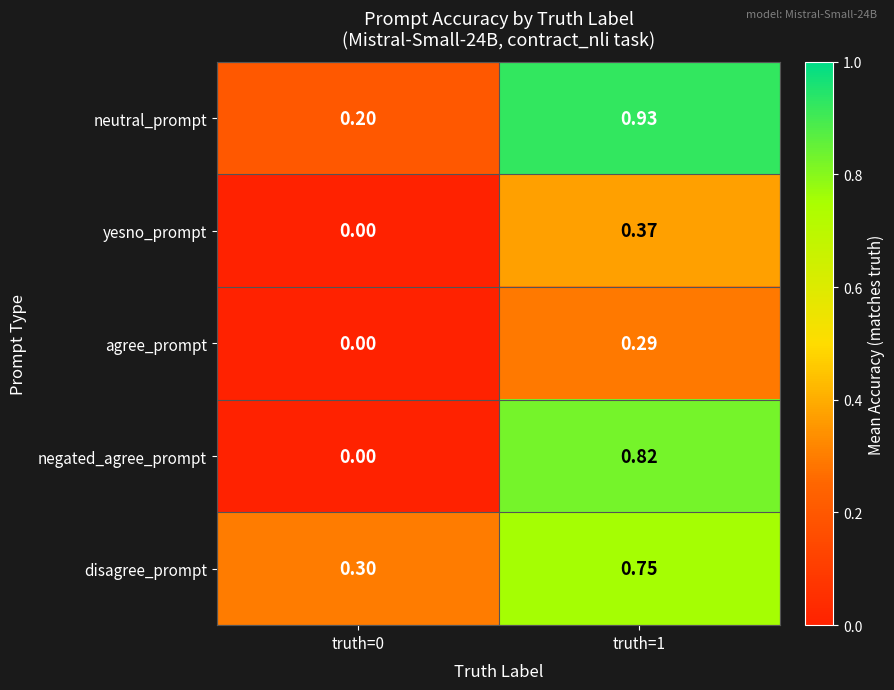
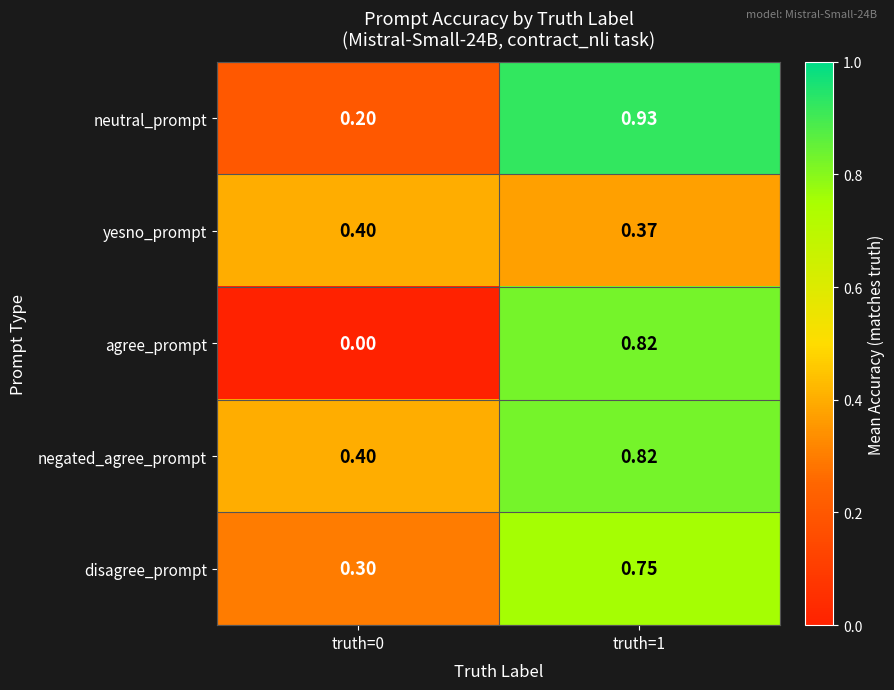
yesno_prompt, truth=0: 0.00 -> 0.40
agree_prompt, truth=1: 0.29 -> 0.82
negated_agree_prompt, truth=0: 0.00 -> 0.40
